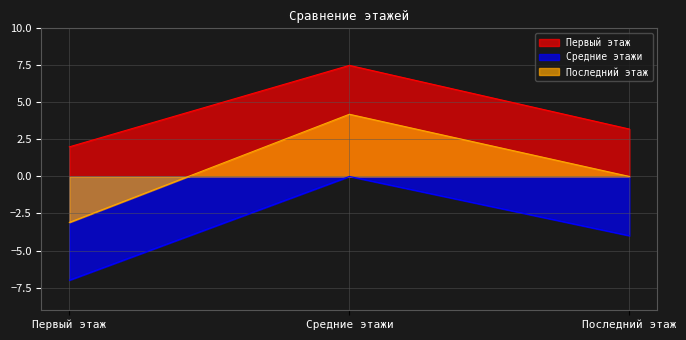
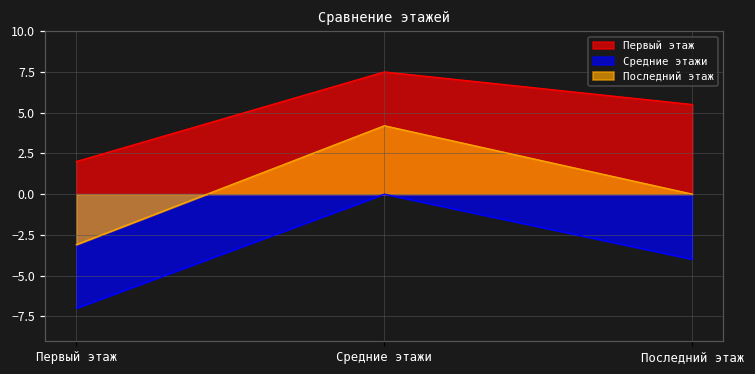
Первый этаж, Последний этаж: 3.2 -> 5.5
